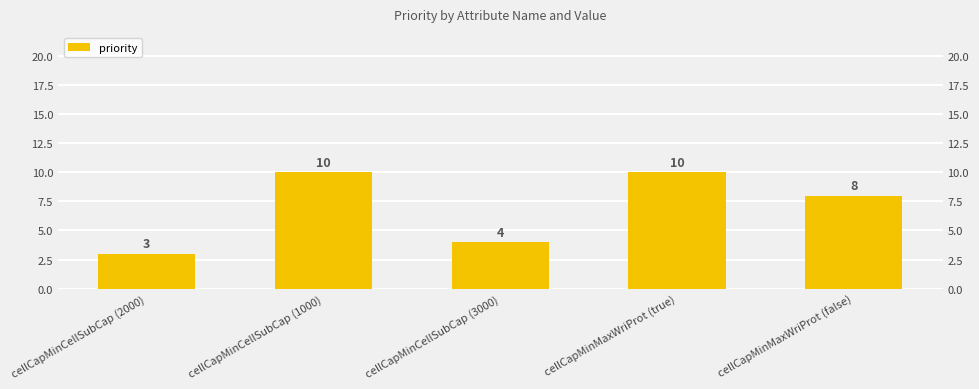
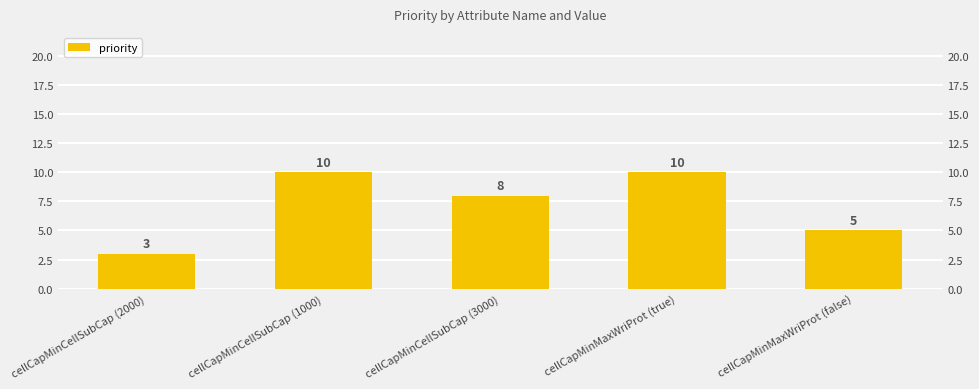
cellCapMinCellSubCap (3000): 4 -> 8
cellCapMinMaxWriProt (false): 8 -> 5
